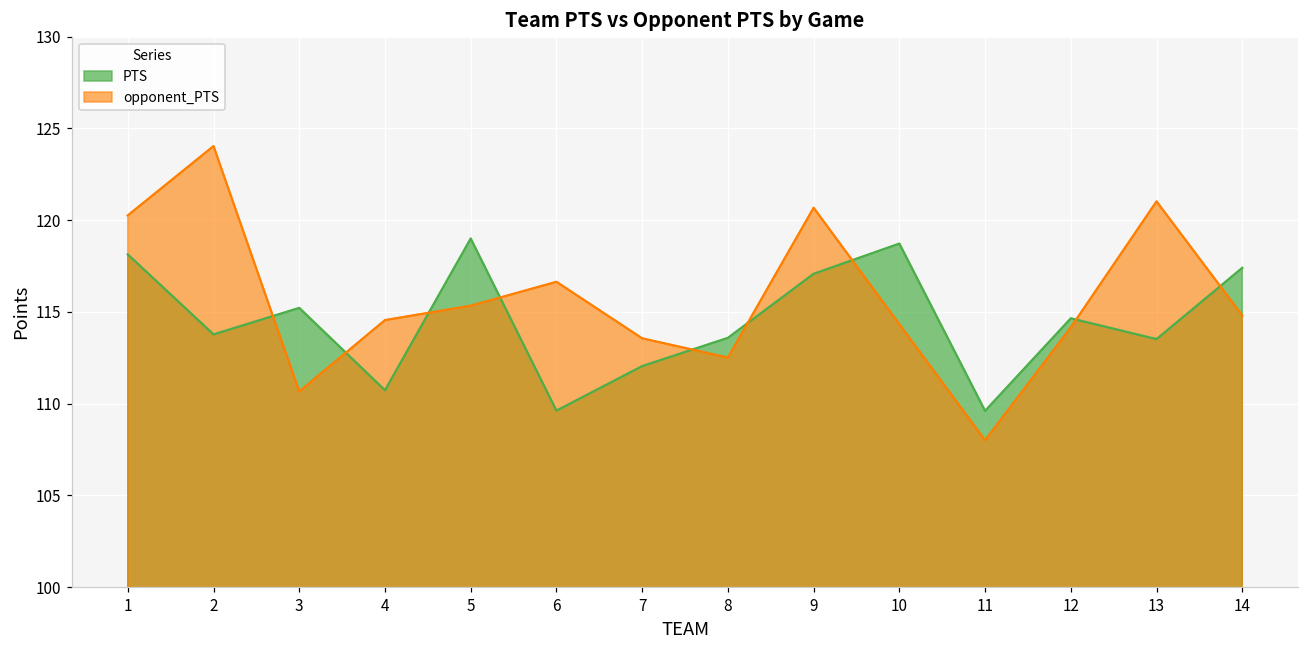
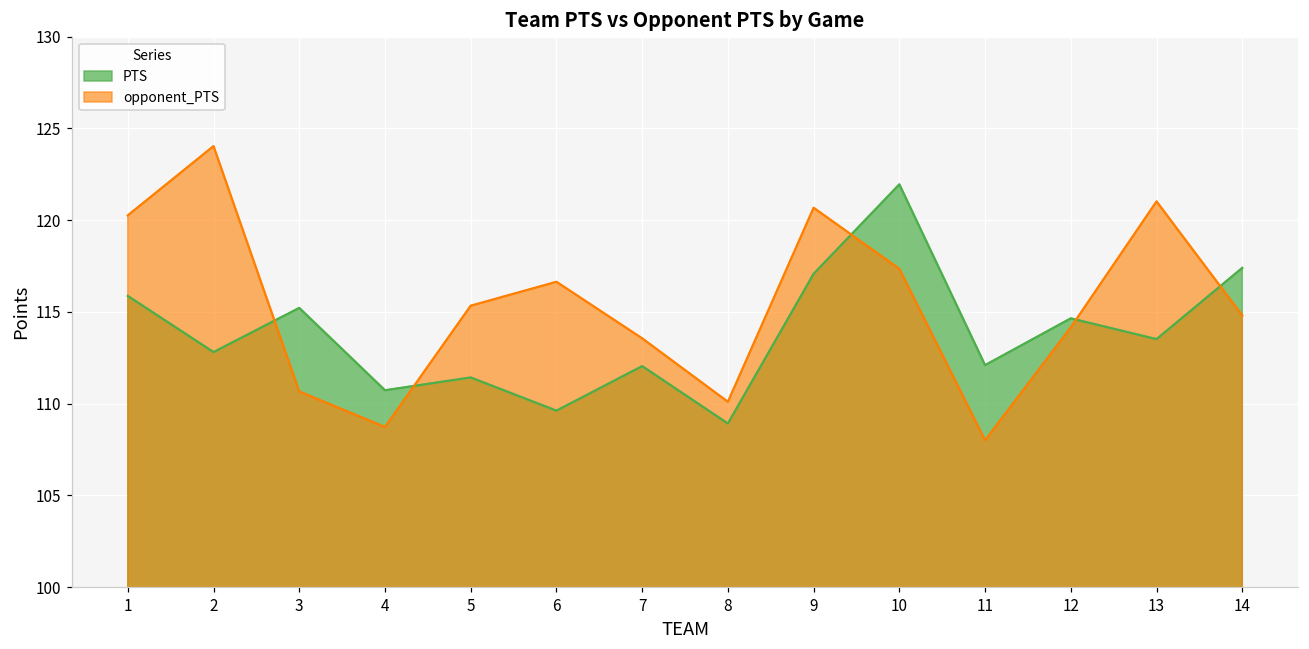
PTS, 1: 118.1 -> 115.9
PTS, 2: 113.8 -> 112.8
opponent_PTS, 4: 114.6 -> 108.7
PTS, 5: 119.0 -> 111.4
PTS, 8: 113.6 -> 108.9
opponent_PTS, 8: 112.5 -> 110.1
PTS, 10: 118.7 -> 122.0
opponent_PTS, 10: 114.3 -> 117.3
PTS, 11: 109.6 -> 112.1
